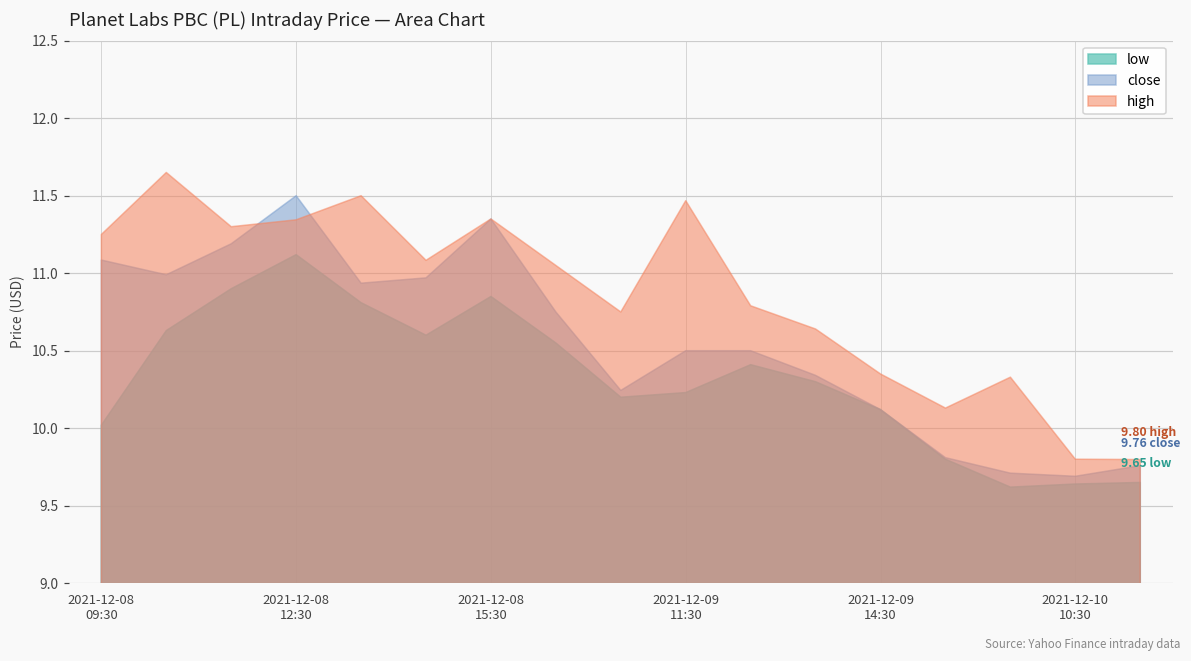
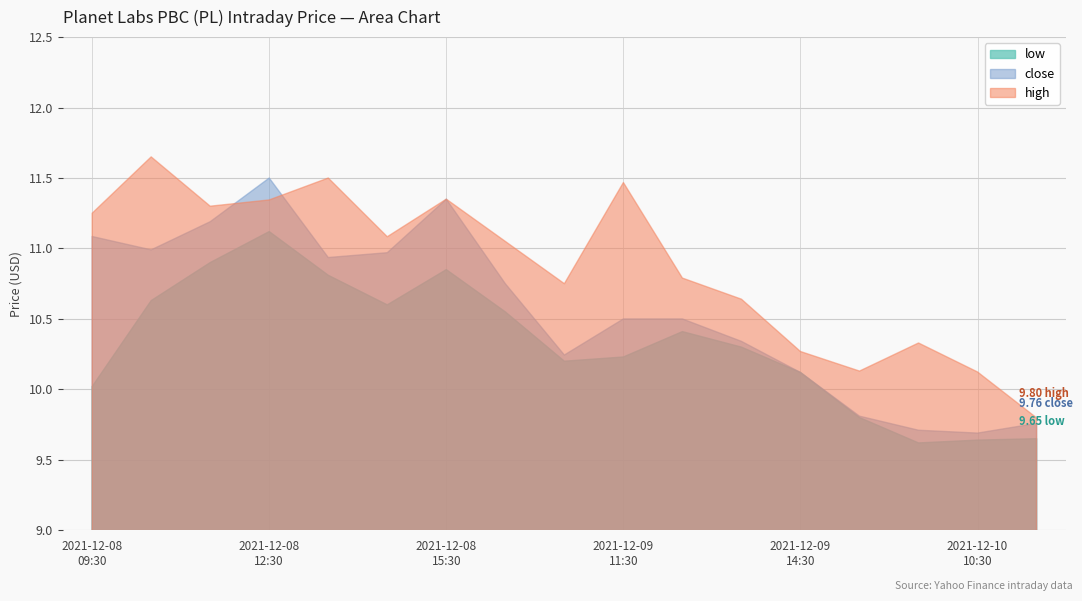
high, 2021-12-09 14:30: 10.35 -> 10.27
high, 2021-12-10 10:30: 9.80 -> 10.12
